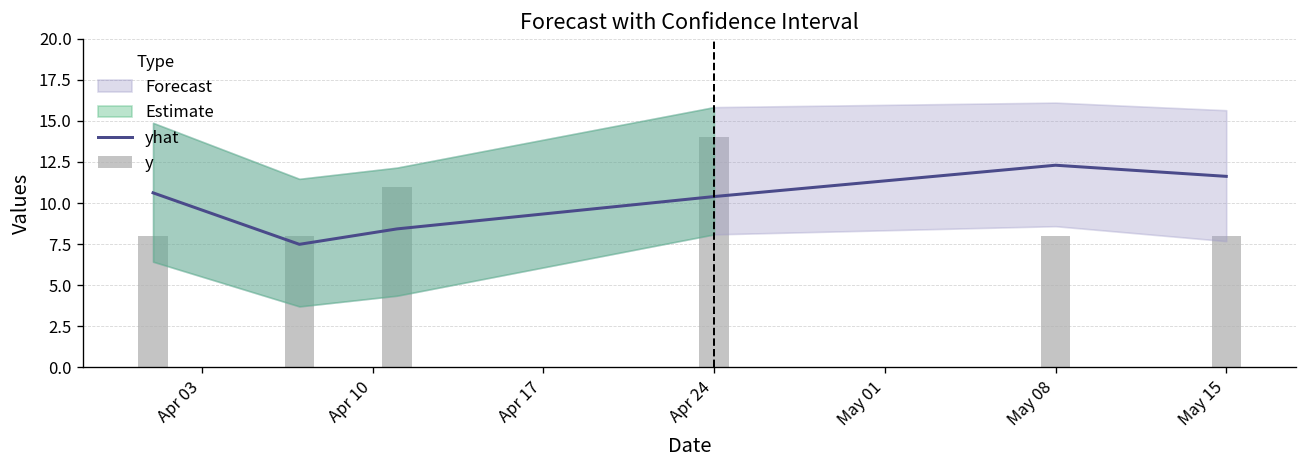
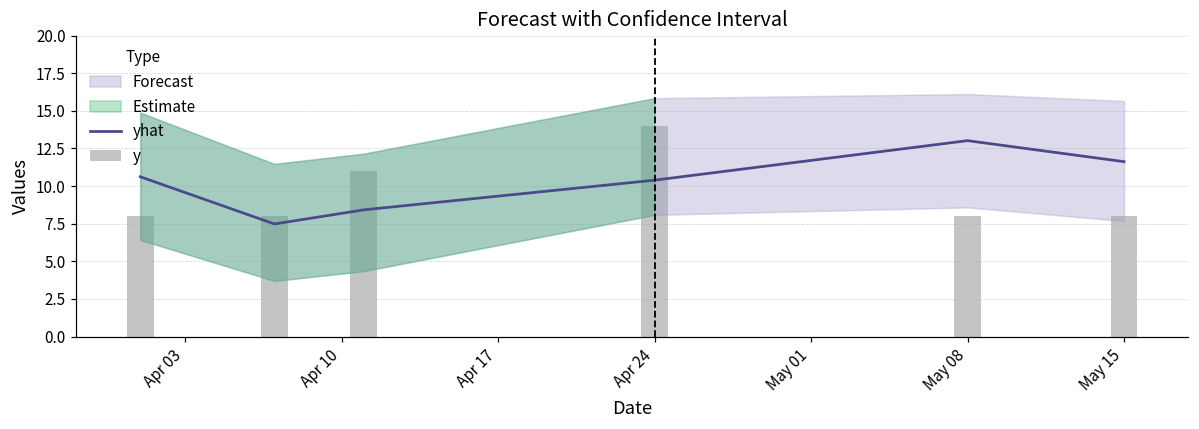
yhat, May 08: 12.3 -> 13.0
